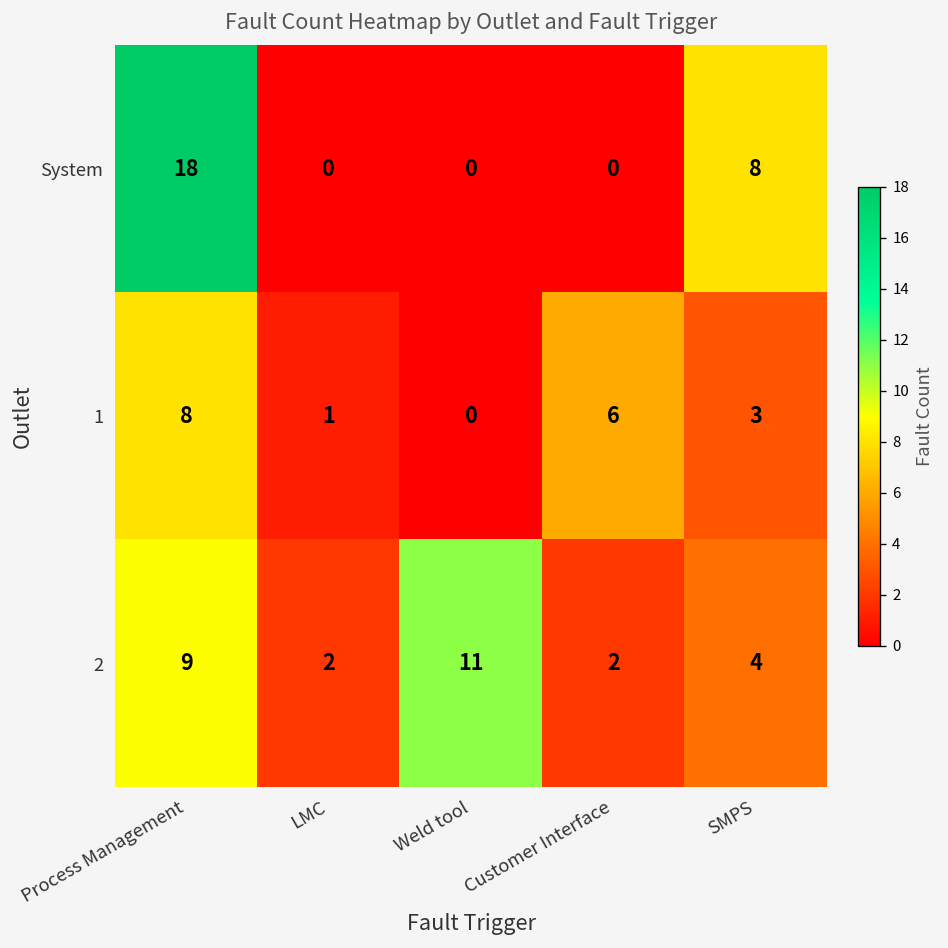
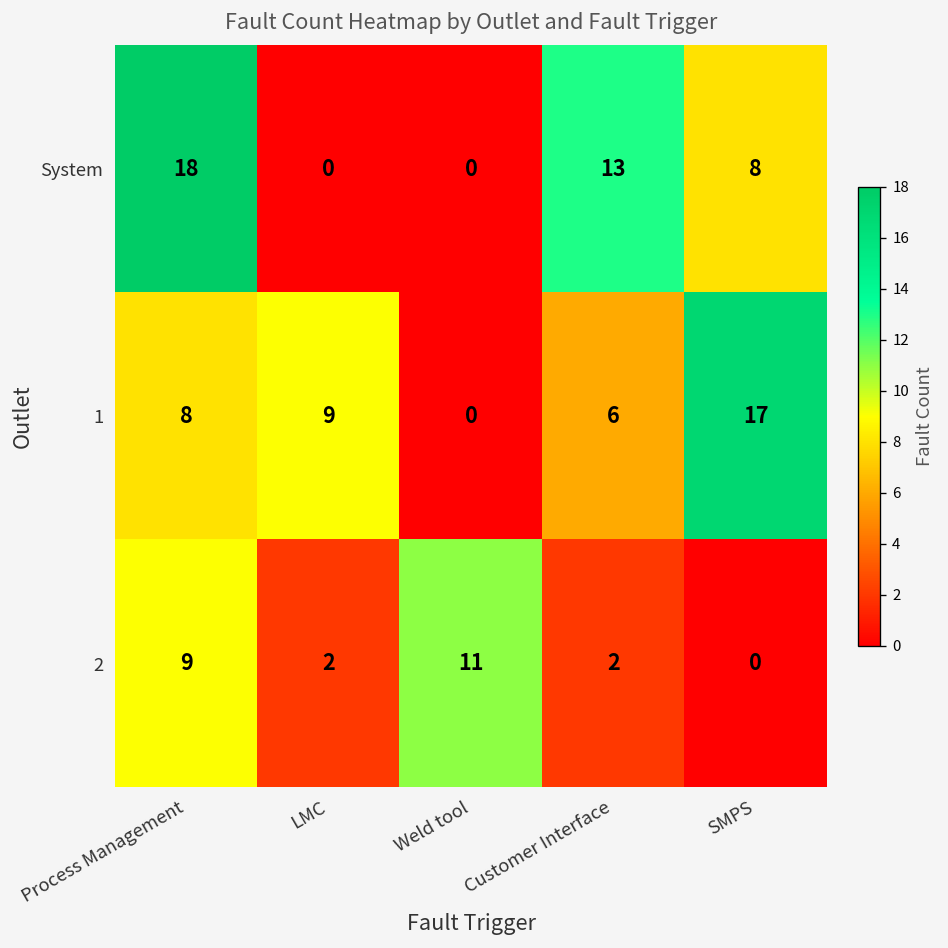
System, Customer Interface: 0 -> 13
1, LMC: 1 -> 9
1, SMPS: 3 -> 17
2, SMPS: 4 -> 0
